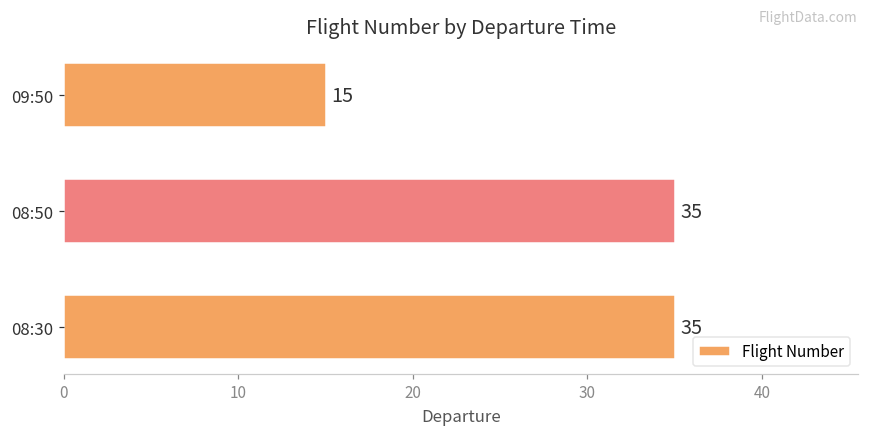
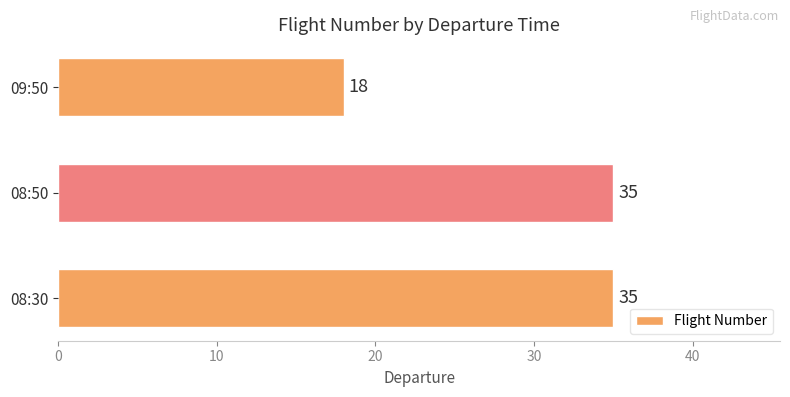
09:50: 15 -> 18
